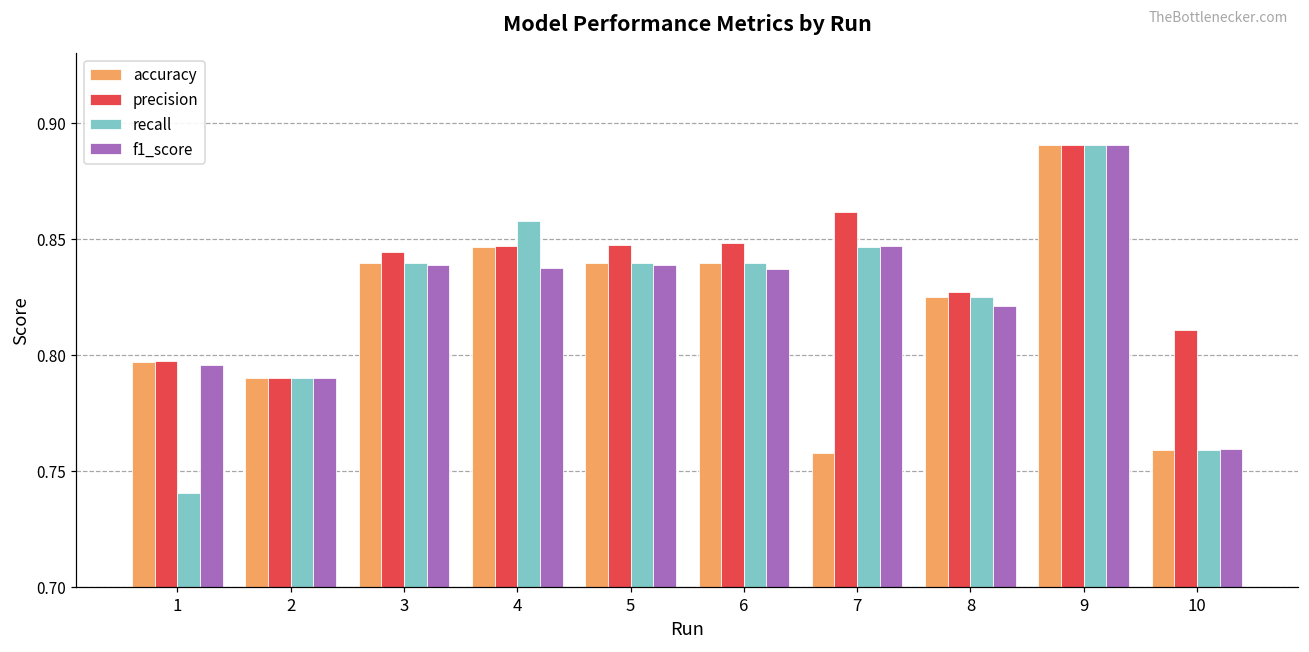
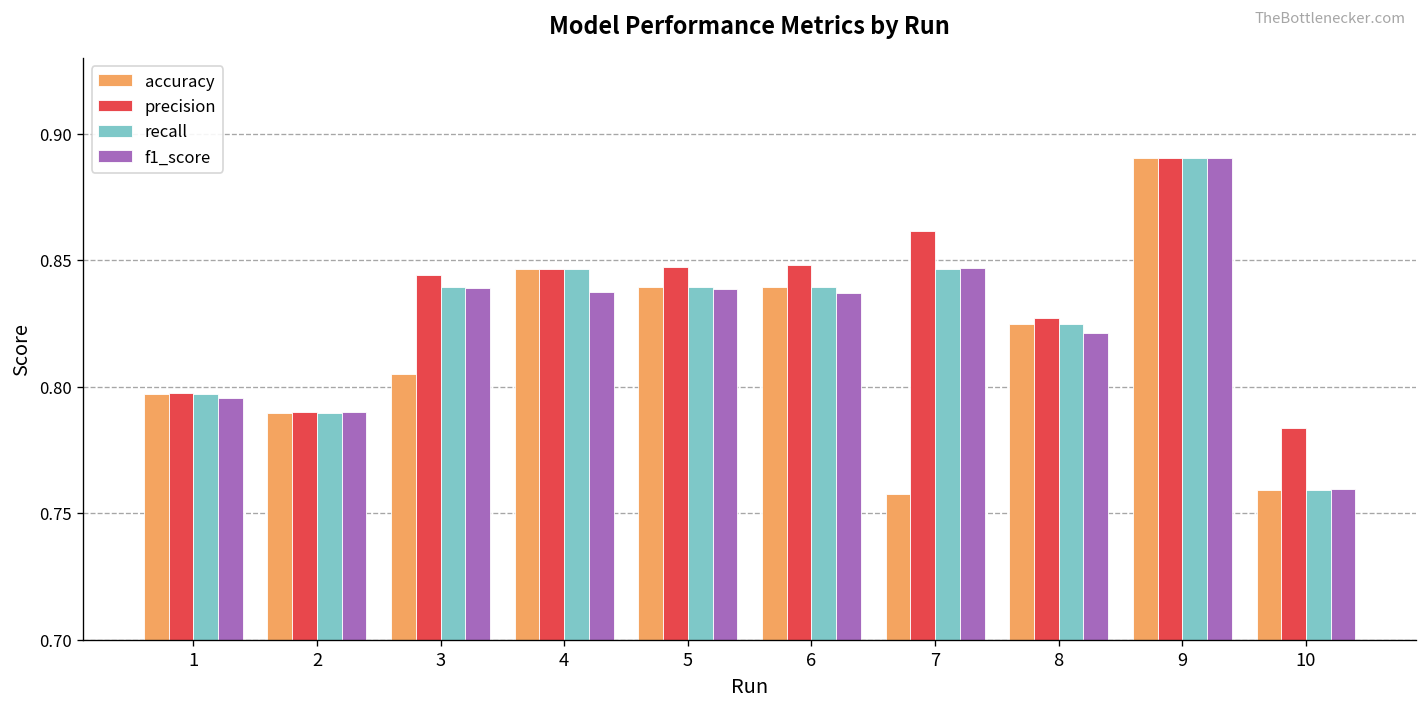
recall, 1: 0.740 -> 0.797
accuracy, 3: 0.839 -> 0.805
recall, 4: 0.858 -> 0.847
precision, 10: 0.811 -> 0.784
